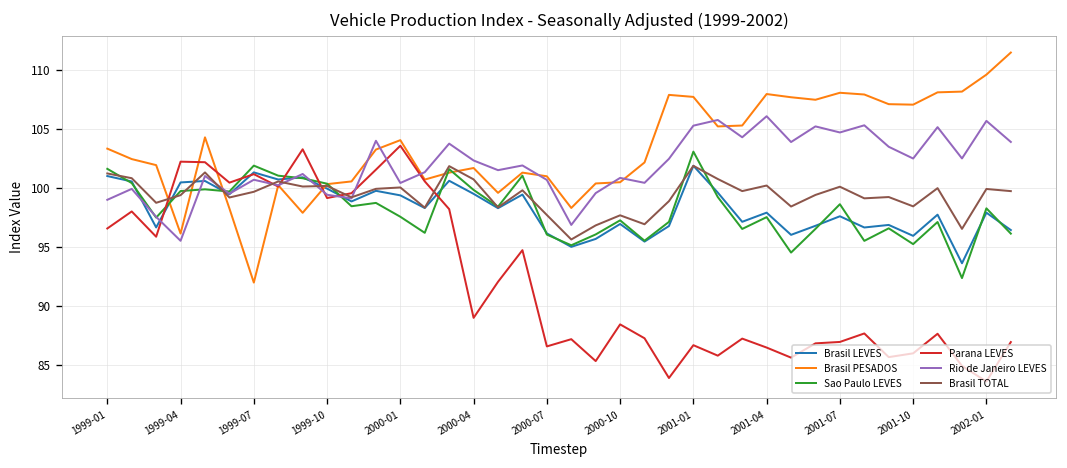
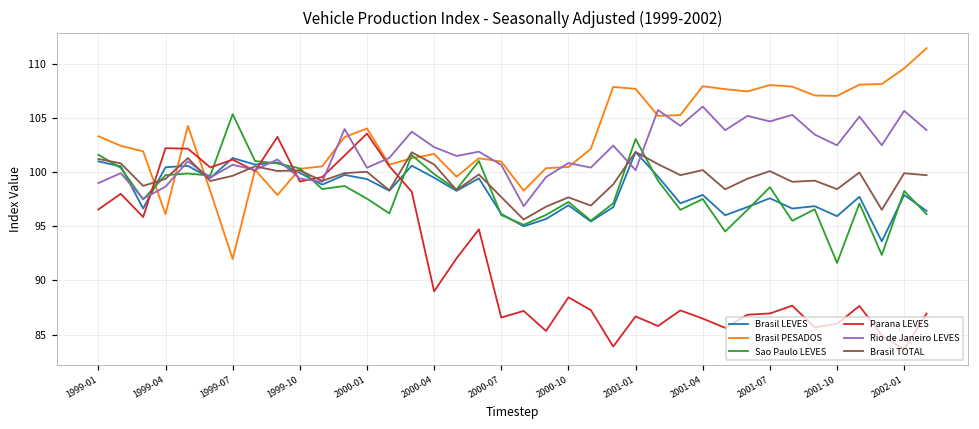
Rio de Janeiro LEVES, 1999-04: 96 -> 99
Sao Paulo LEVES, 1999-07: 102 -> 105
Rio de Janeiro LEVES, 2001-01: 105 -> 100
Sao Paulo LEVES, 2001-10: 95 -> 92
